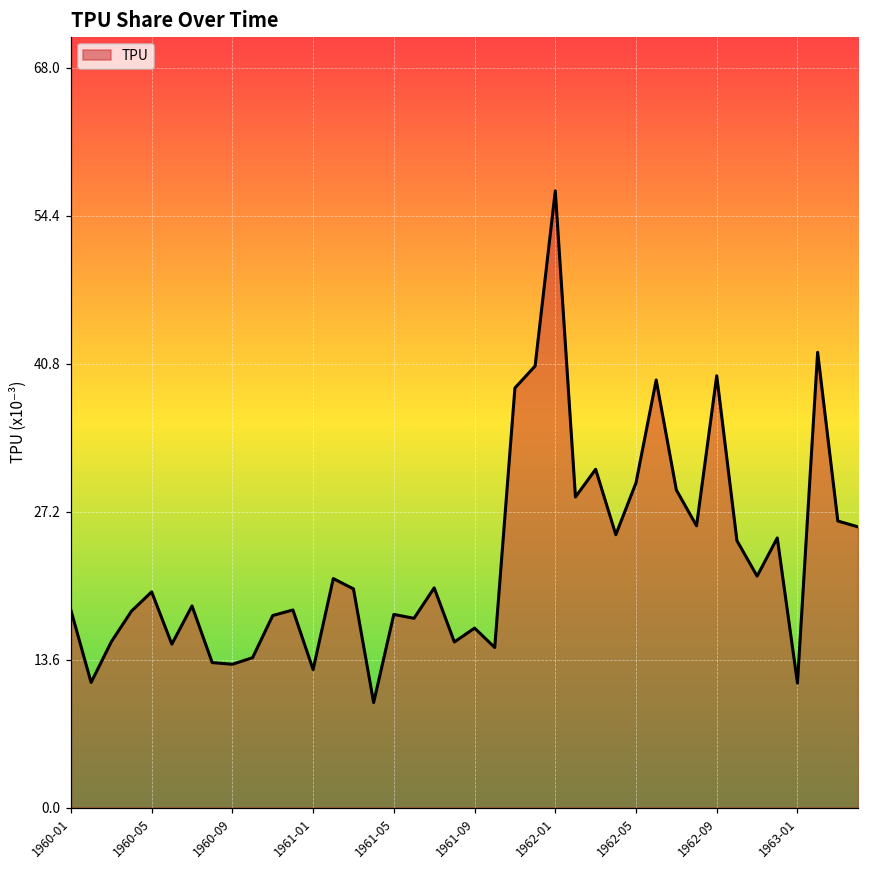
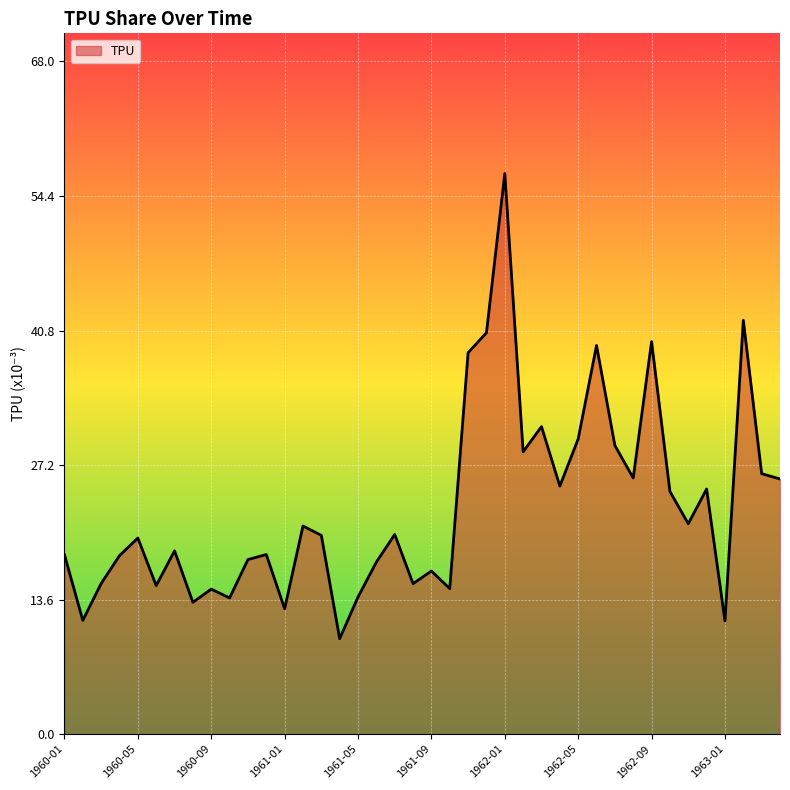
1960-09: 13 -> 15
1961-05: 18 -> 14
